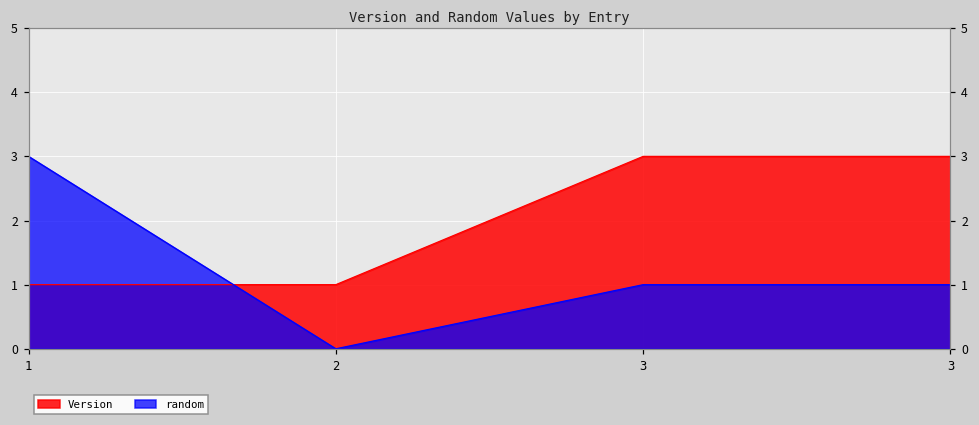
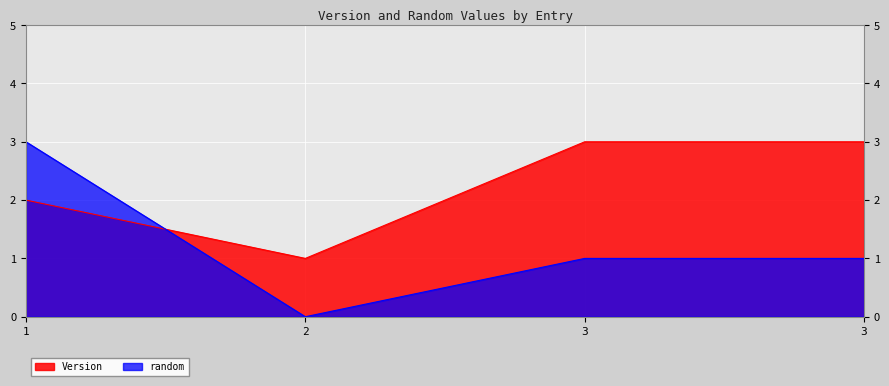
Version, 1: 1 -> 2
